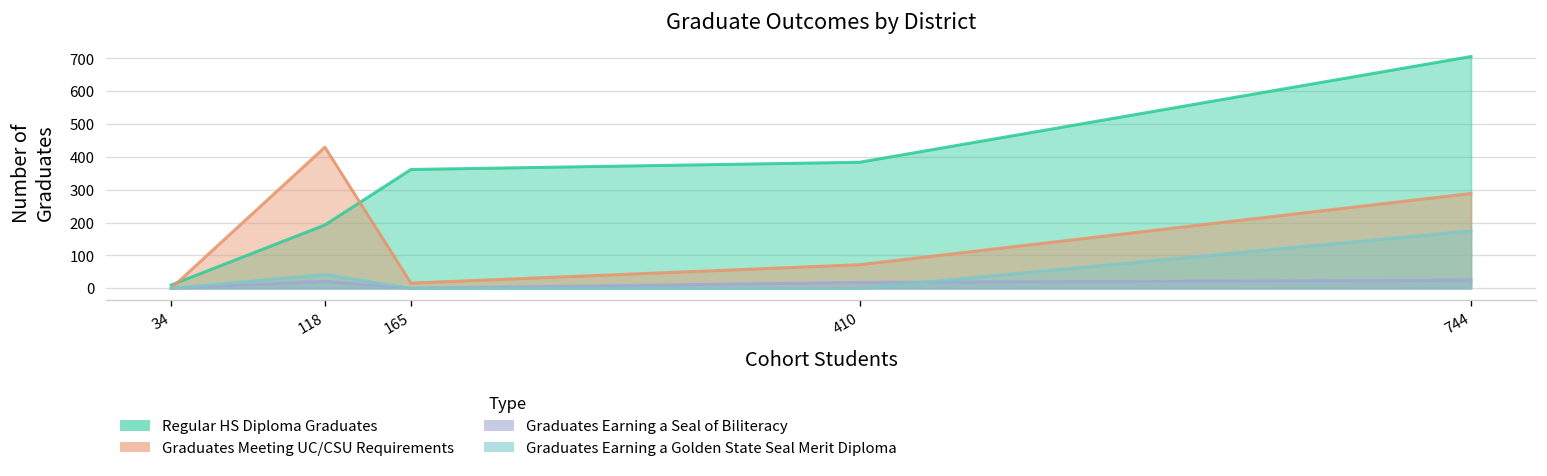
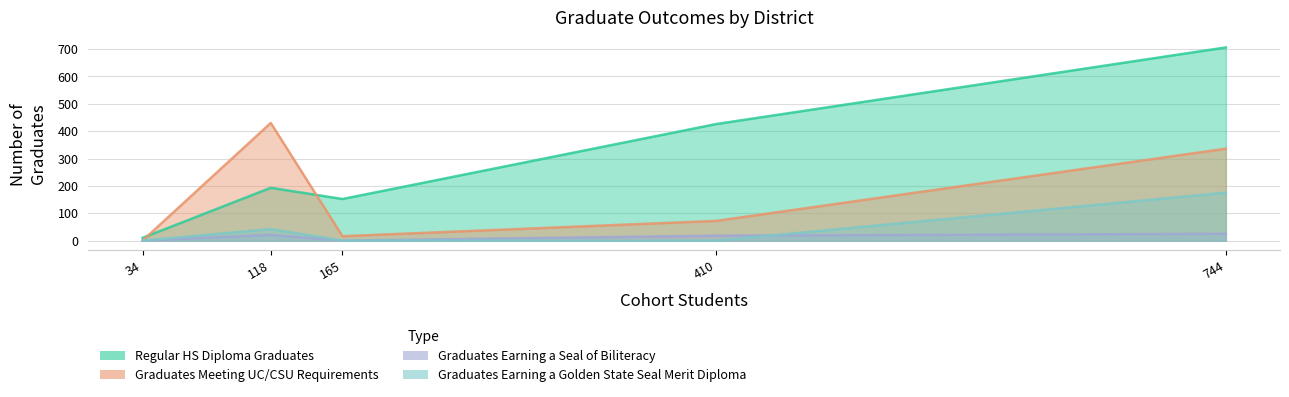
Regular HS Diploma Graduates, 165: 360 -> 150
Regular HS Diploma Graduates, 410: 380 -> 430
Graduates Meeting UC/CSU Requirements, 744: 290 -> 340
